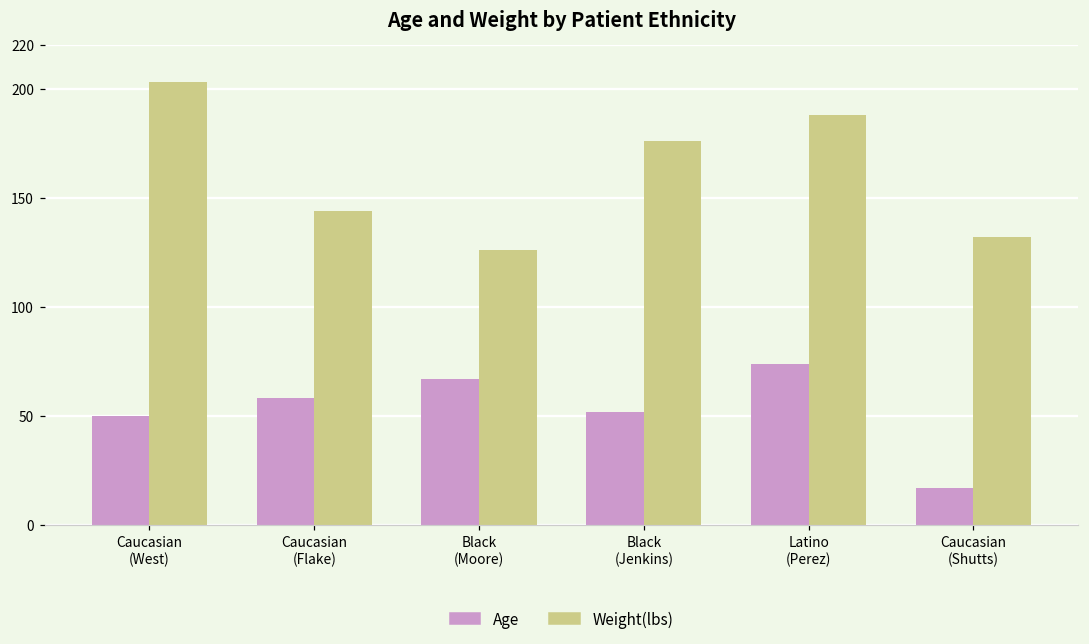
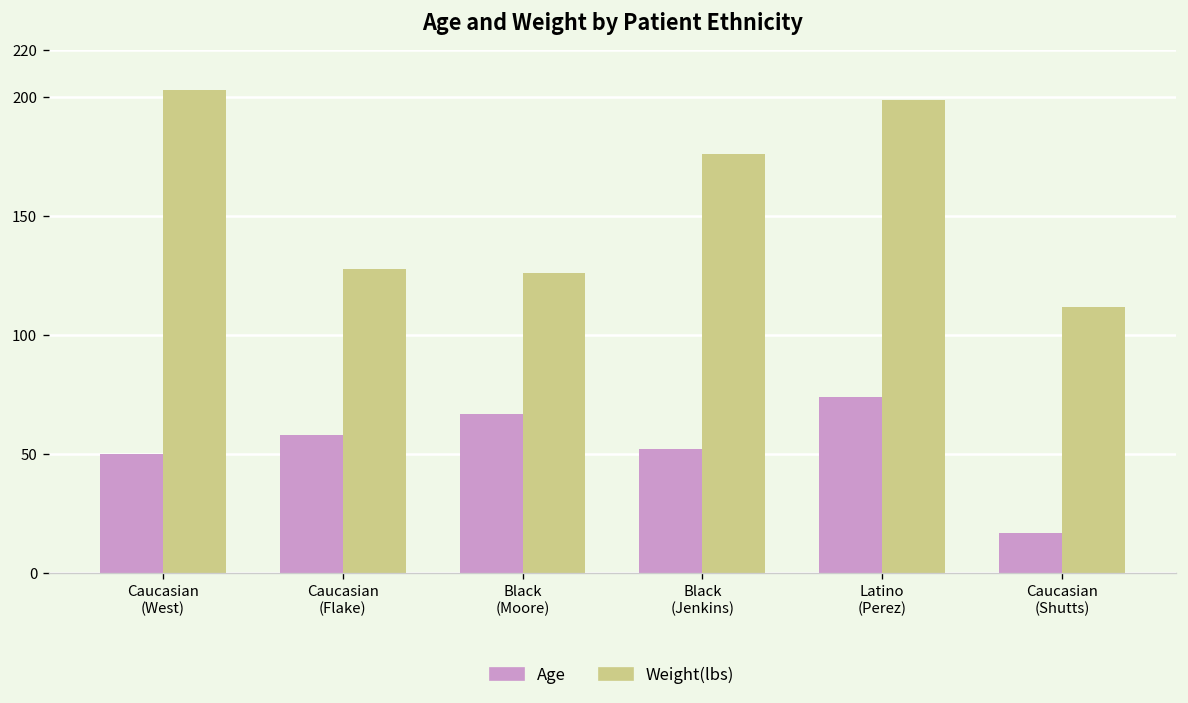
Weight(lbs), Caucasian (Flake): 144 -> 128
Weight(lbs), Latino (Perez): 188 -> 199
Weight(lbs), Caucasian (Shutts): 132 -> 112
